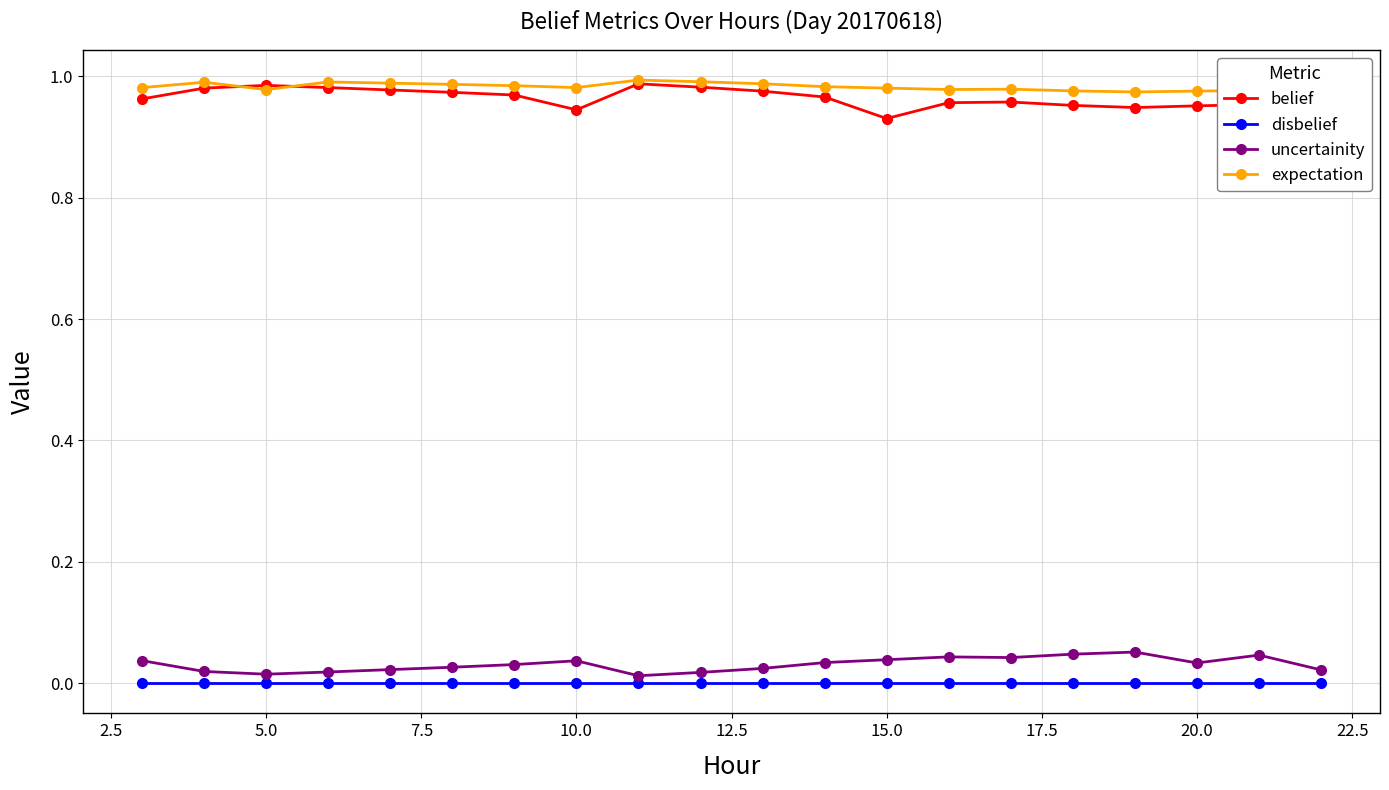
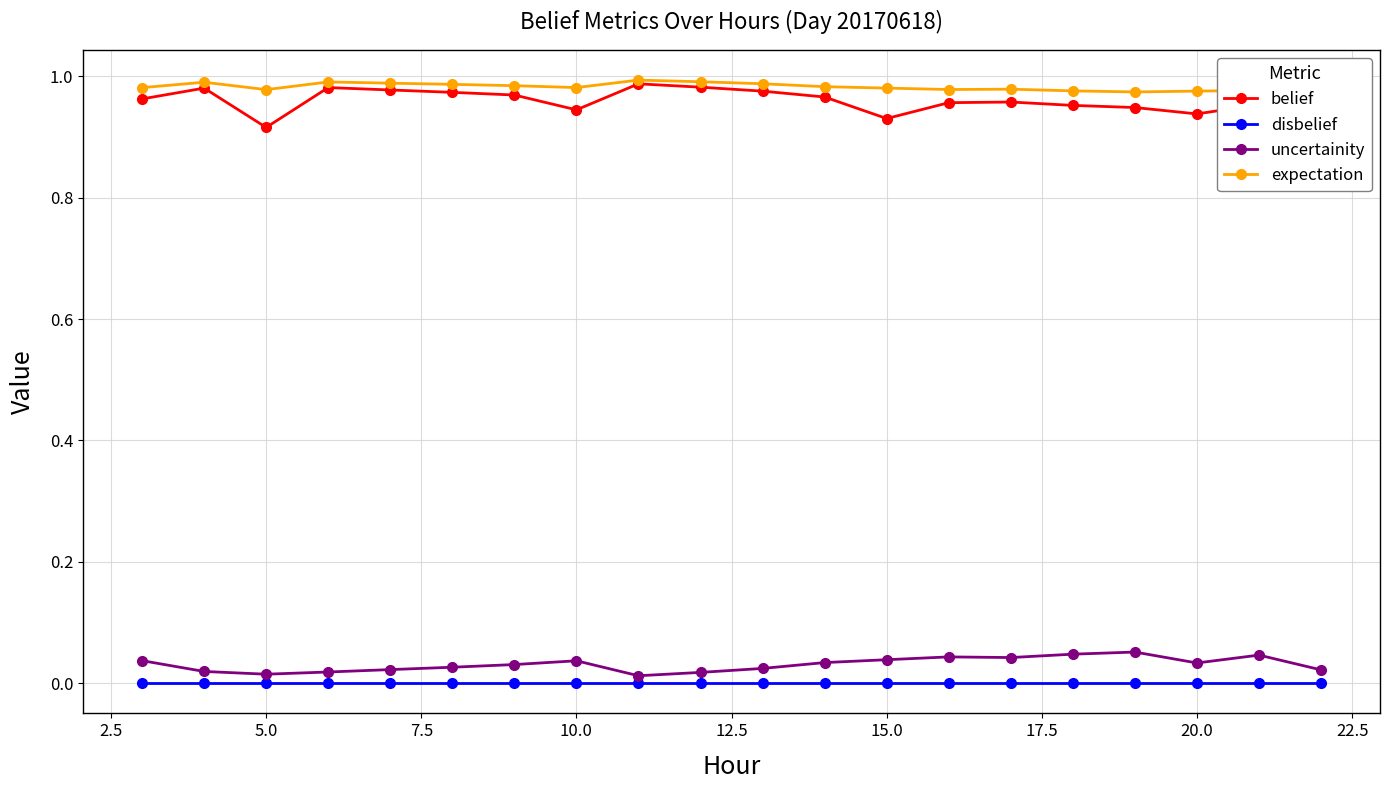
belief, 5.0: 0.99 -> 0.92
belief, 20.0: 0.95 -> 0.94
